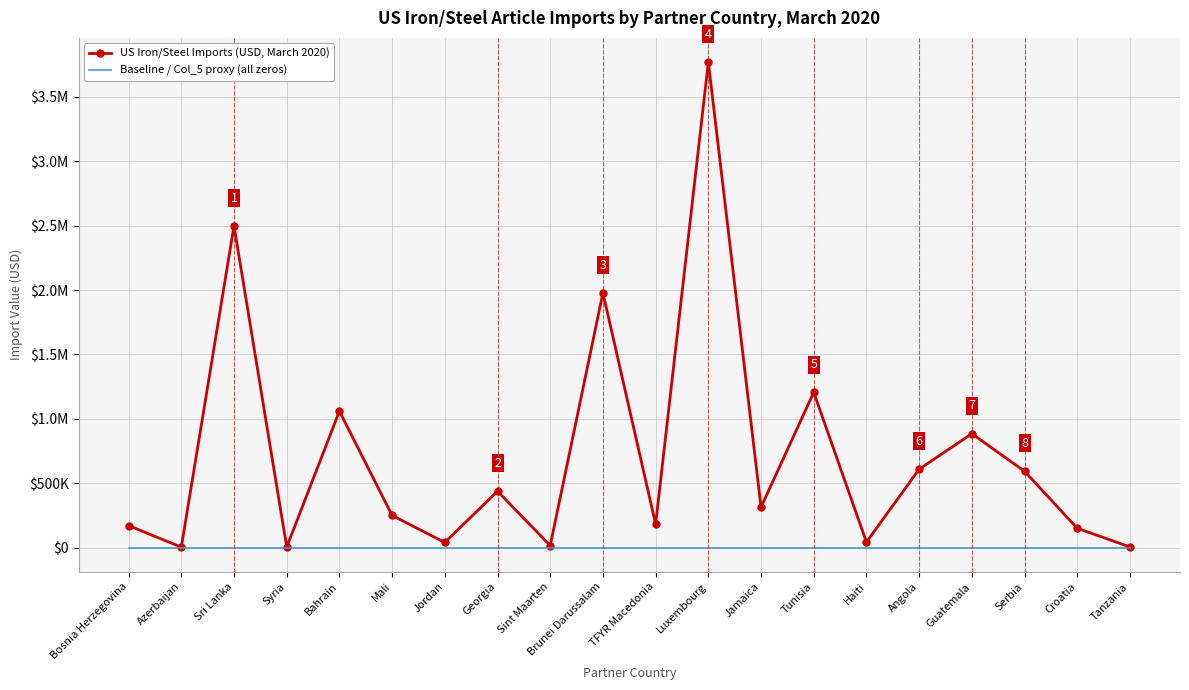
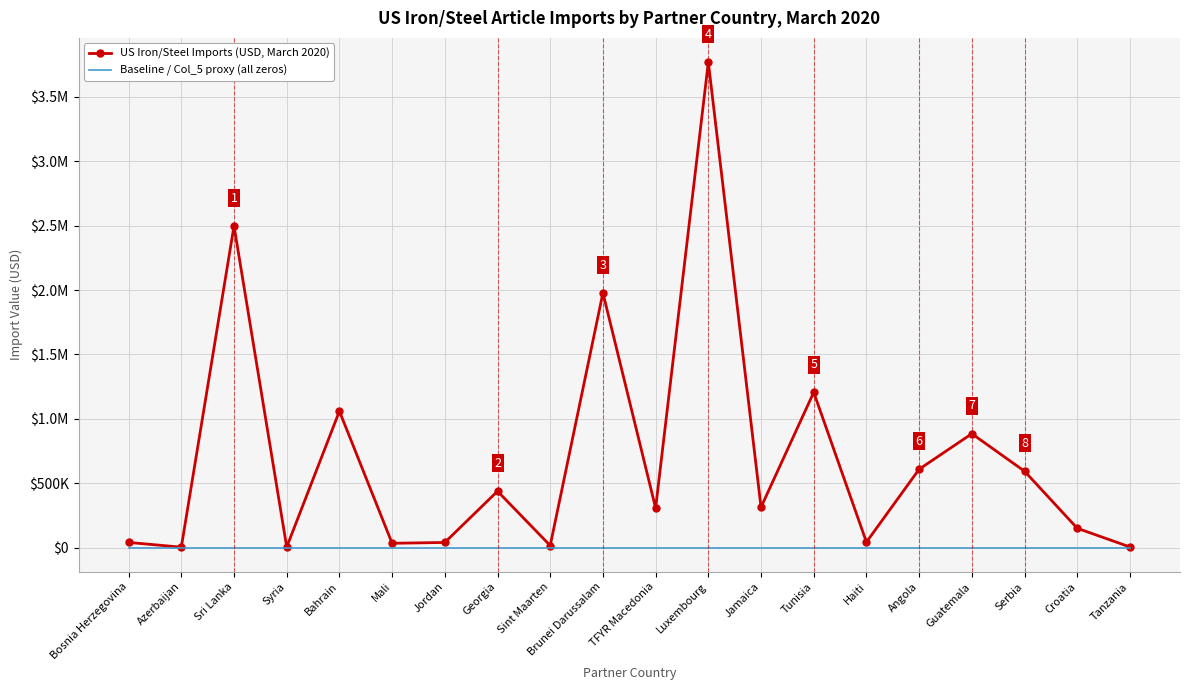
US Iron/Steel Imports (USD, March 2020), Bosnia Herzegovina: $170000 -> $40000
US Iron/Steel Imports (USD, March 2020), Mali: $250000 -> $30000
US Iron/Steel Imports (USD, March 2020), TFYR Macedonia: $180000 -> $310000
